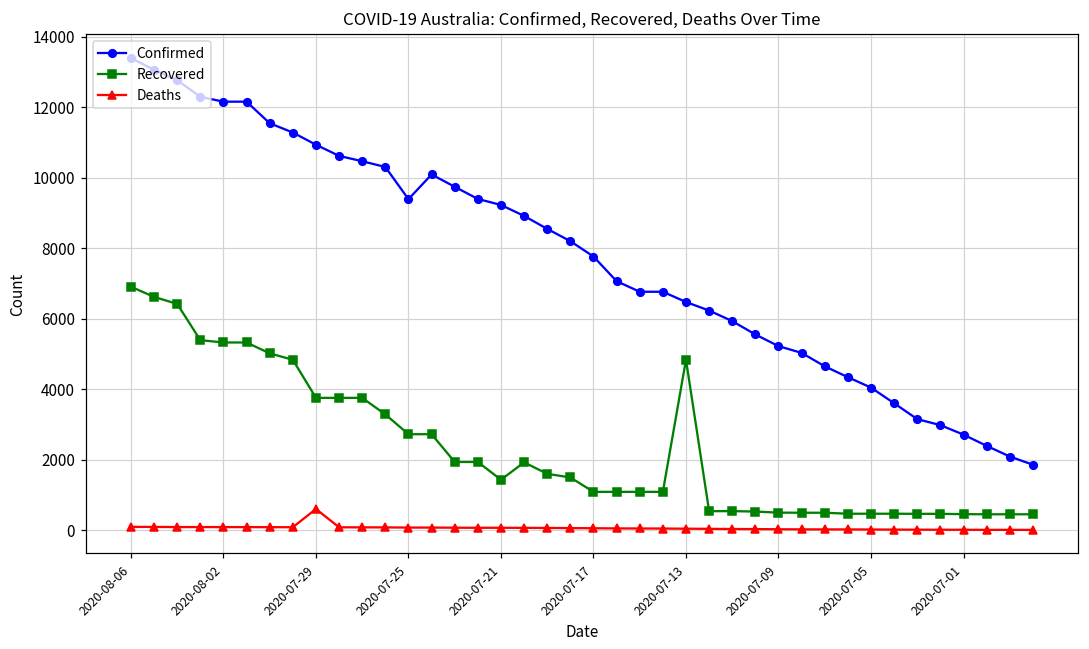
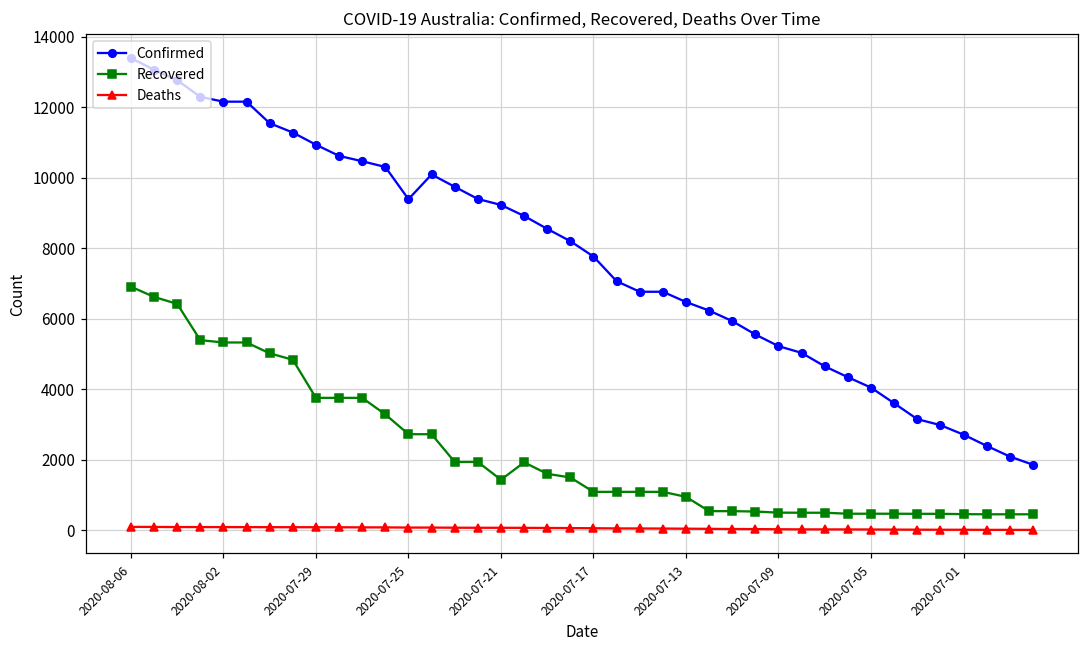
Deaths, 2020-07-29: 600 -> 100
Recovered, 2020-07-13: 4800 -> 900
